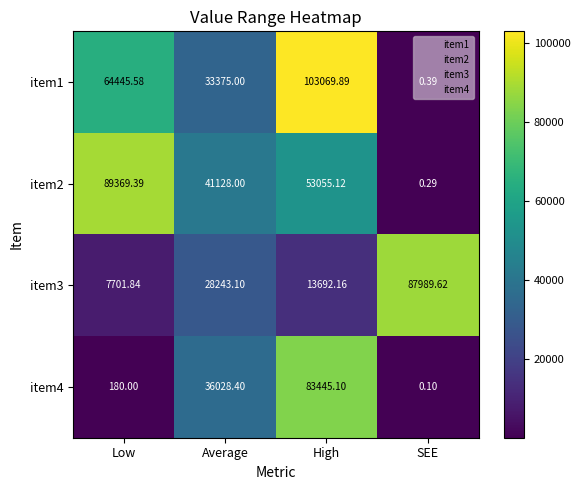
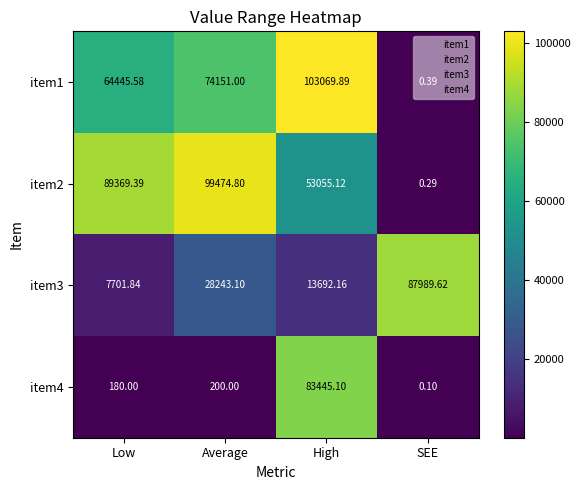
item1, Average: 33375.00 -> 74151.00
item2, Average: 41128.00 -> 99474.80
item4, Average: 36028.40 -> 200.00
